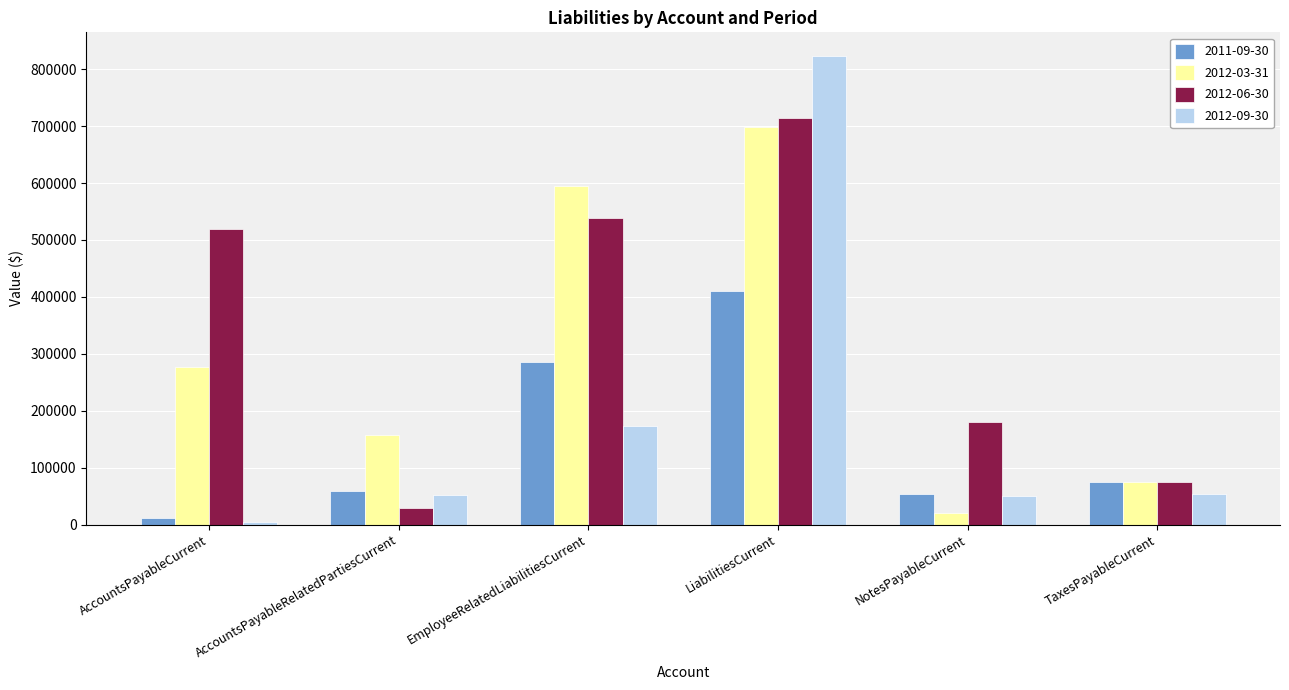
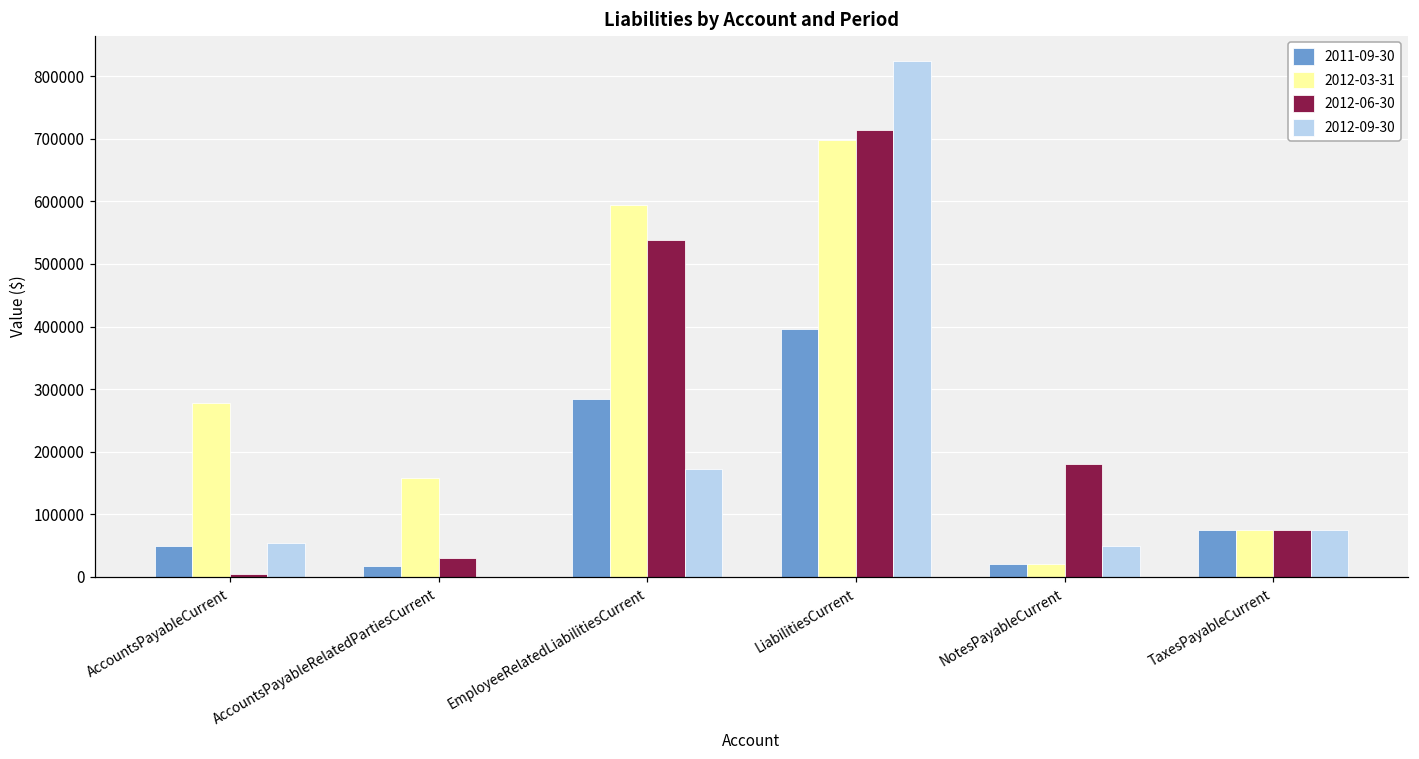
2011-09-30, AccountsPayableCurrent: 10000 -> 50000
2012-06-30, AccountsPayableCurrent: 520000 -> 0
2012-09-30, AccountsPayableCurrent: 0 -> 50000
2011-09-30, AccountsPayableRelatedPartiesCurrent: 60000 -> 20000
2012-09-30, AccountsPayableRelatedPartiesCurrent: 50000 -> 0
2011-09-30, LiabilitiesCurrent: 410000 -> 400000
2011-09-30, NotesPayableCurrent: 50000 -> 20000
2012-09-30, TaxesPayableCurrent: 50000 -> 80000
